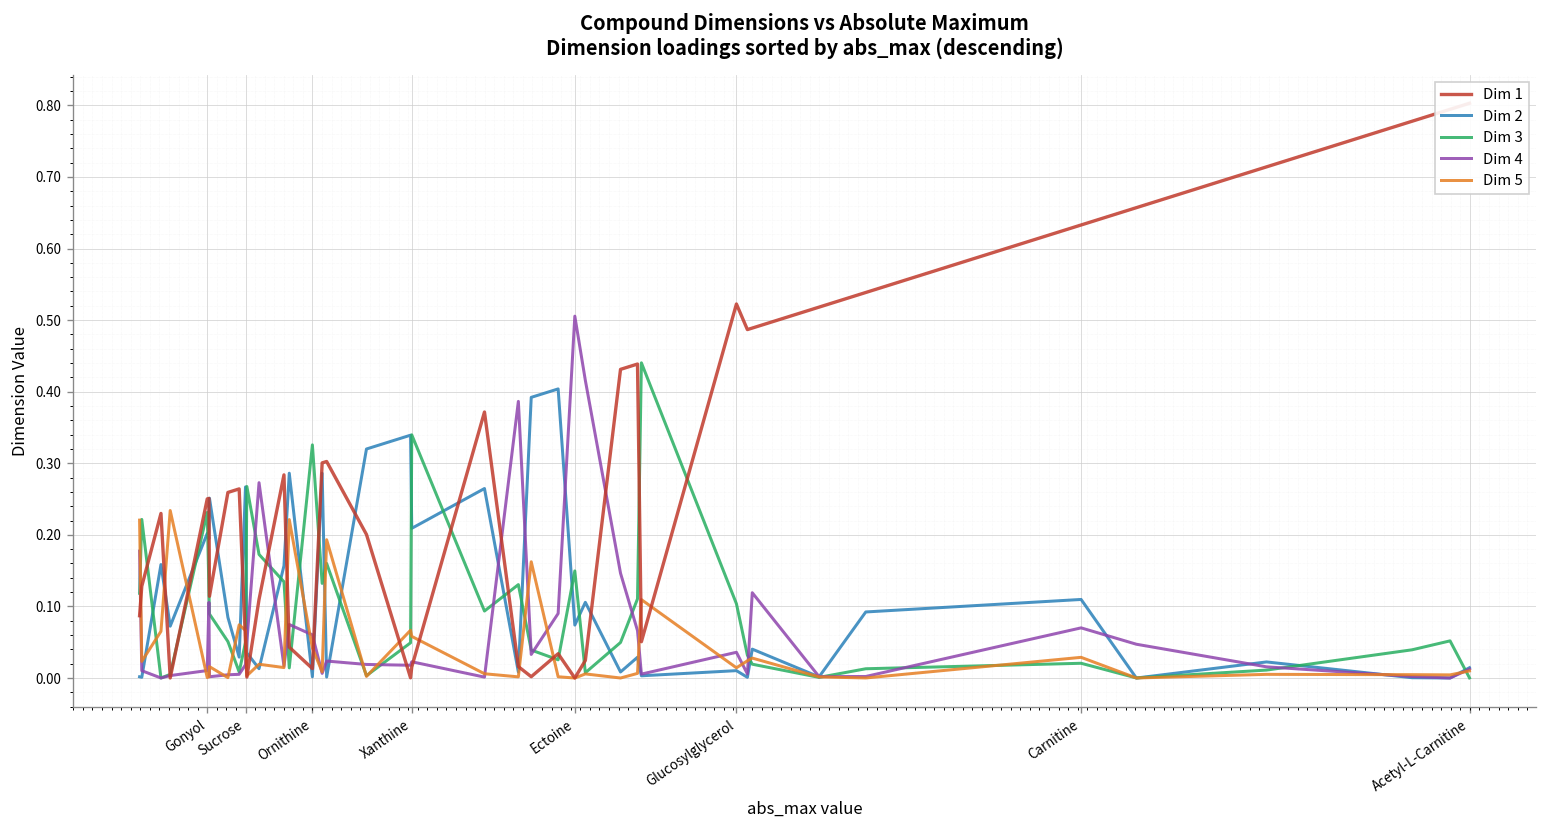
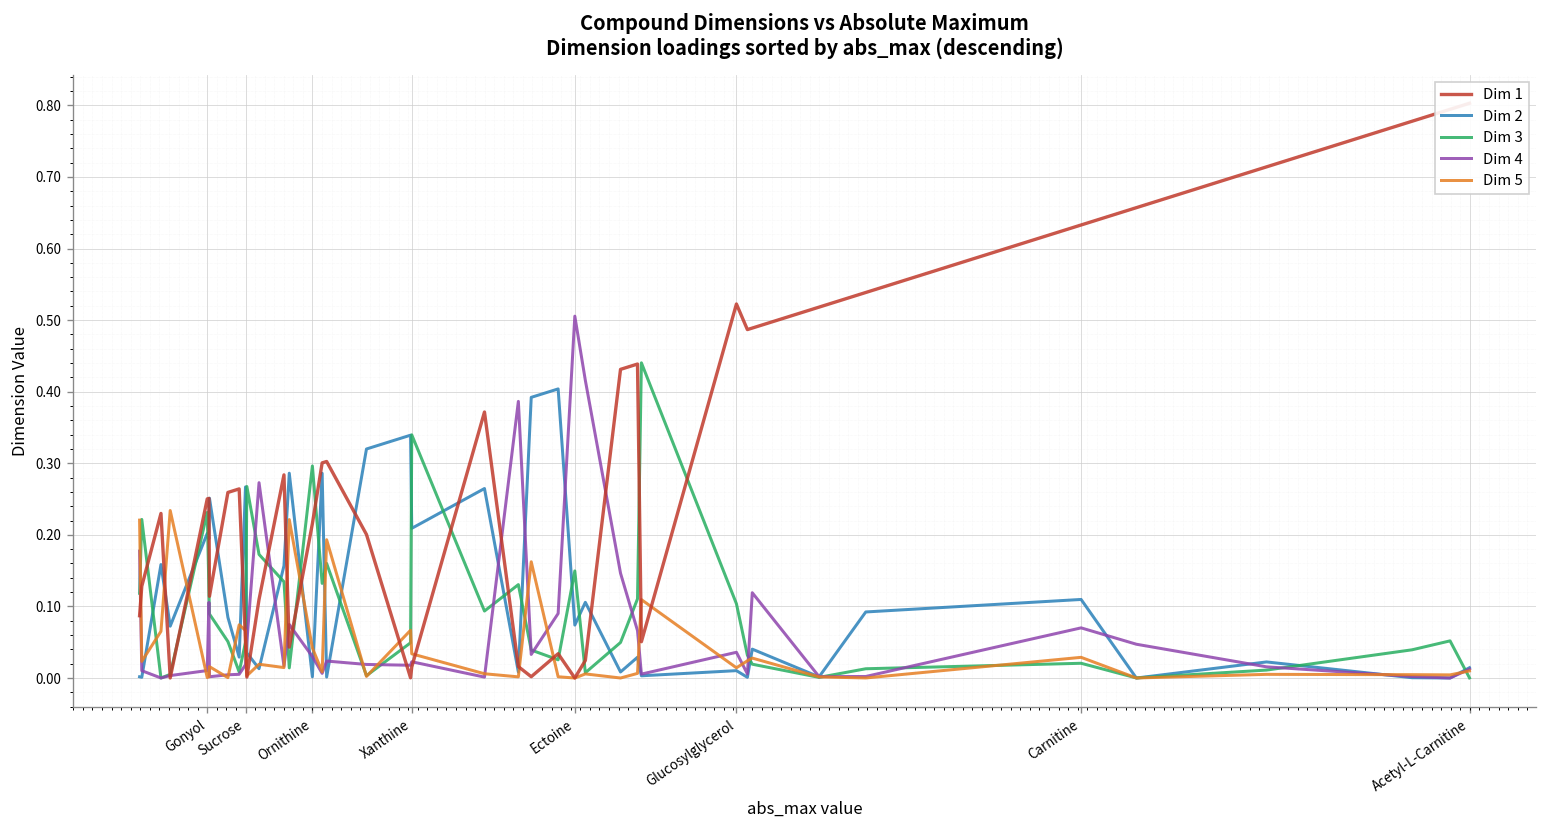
Dim 1, Ornithine: 0.01 -> 0.22
Dim 3, Ornithine: 0.33 -> 0.30
Dim 4, Ornithine: 0.06 -> 0.03
Dim 5, Xanthine: 0.06 -> 0.03
